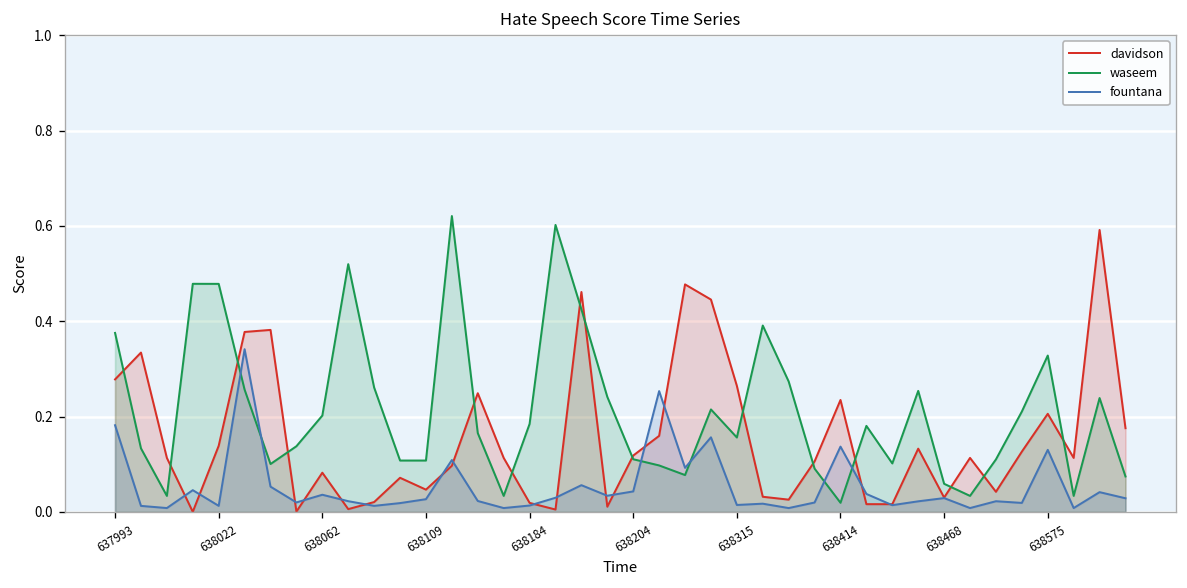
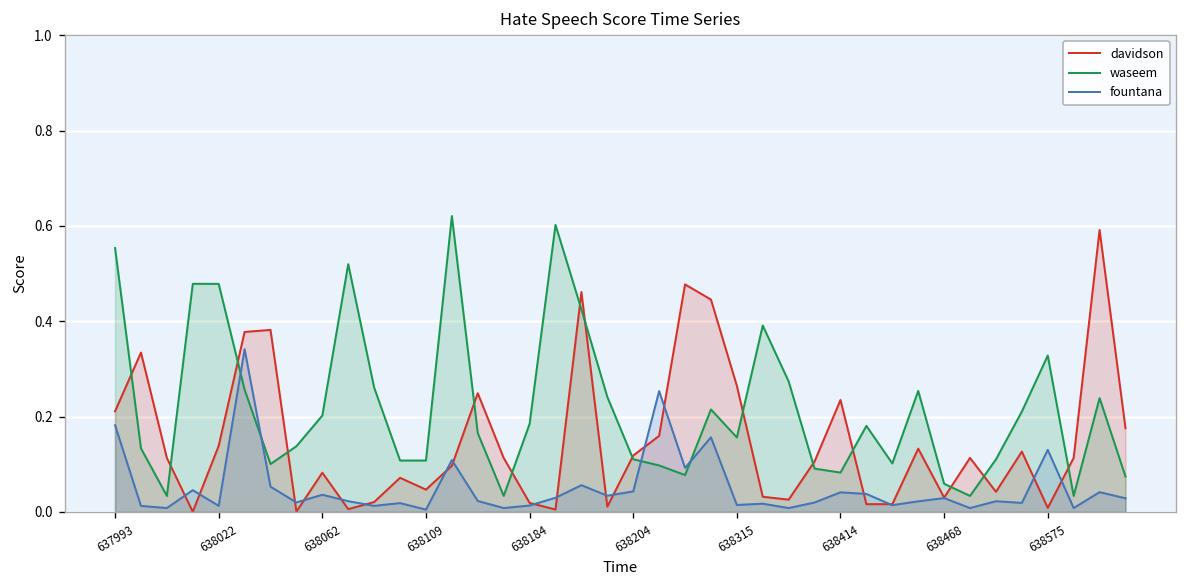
davidson, 637993: 0.28 -> 0.21
waseem, 637993: 0.38 -> 0.55
fountana, 638109: 0.03 -> 0.00
waseem, 638414: 0.02 -> 0.08
fountana, 638414: 0.14 -> 0.04
davidson, 638575: 0.21 -> 0.01
